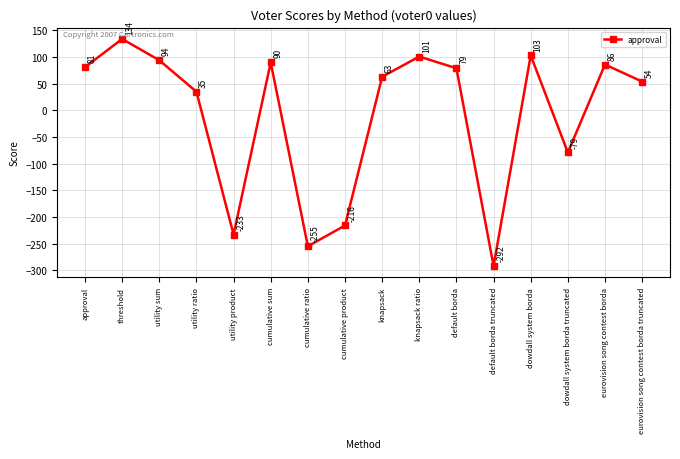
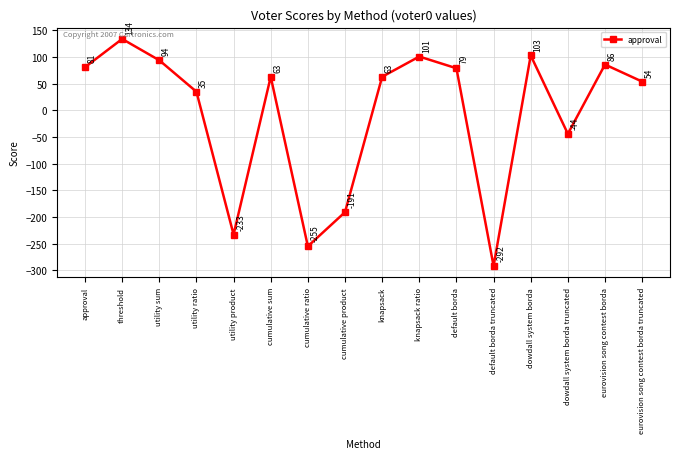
cumulative sum: 90 -> 63
cumulative product: -216 -> -191
dowdall system borda truncated: -79 -> -44
